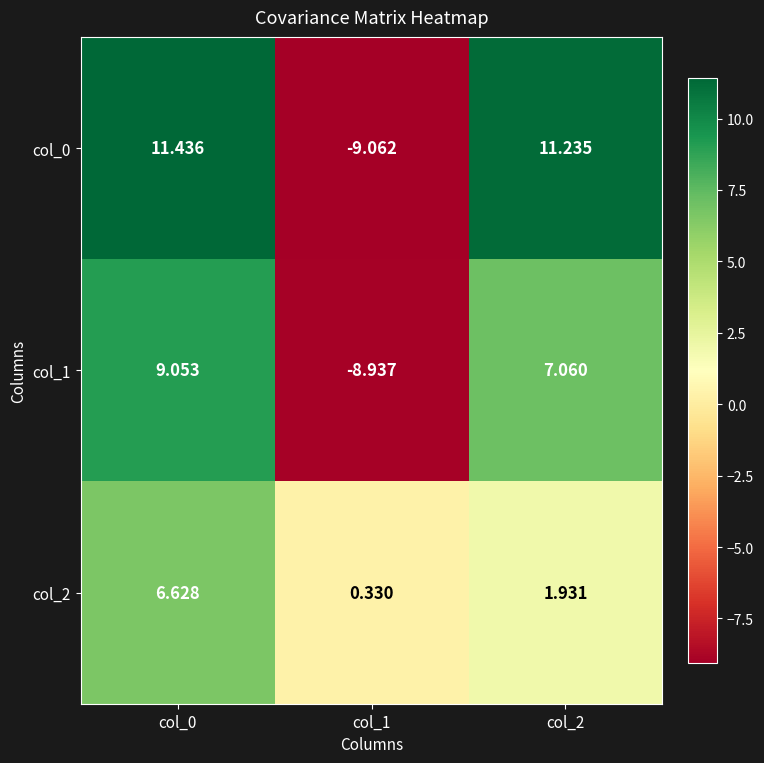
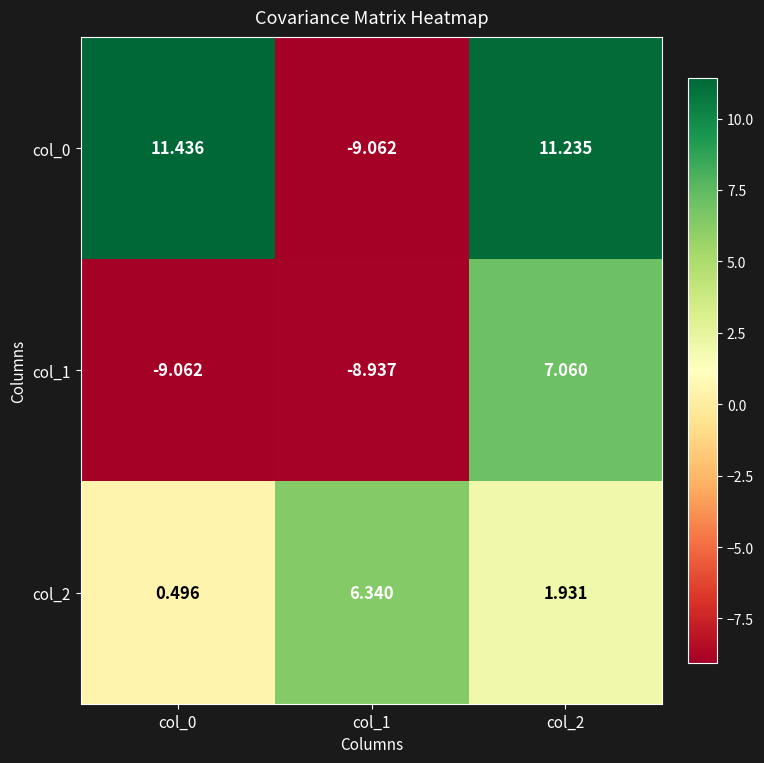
col_1, col_0: 9.053 -> -9.062
col_2, col_0: 6.628 -> 0.496
col_2, col_1: 0.330 -> 6.340
